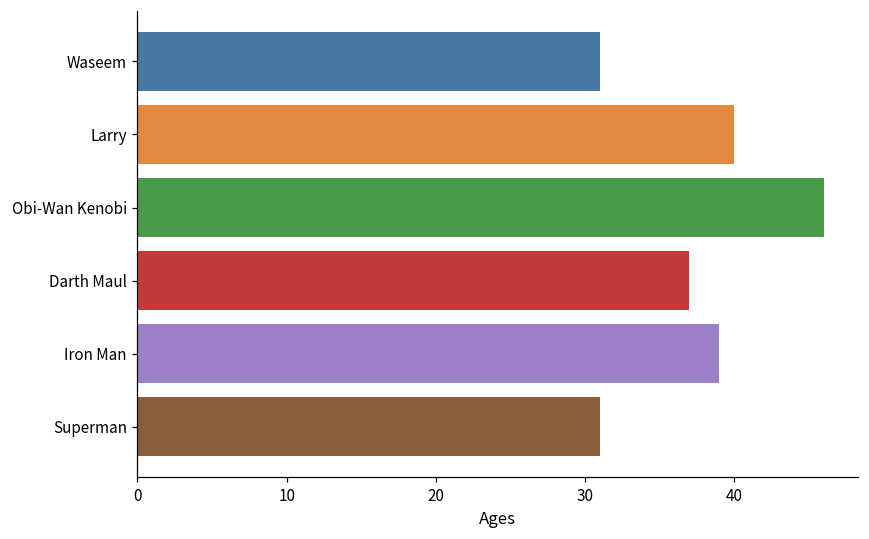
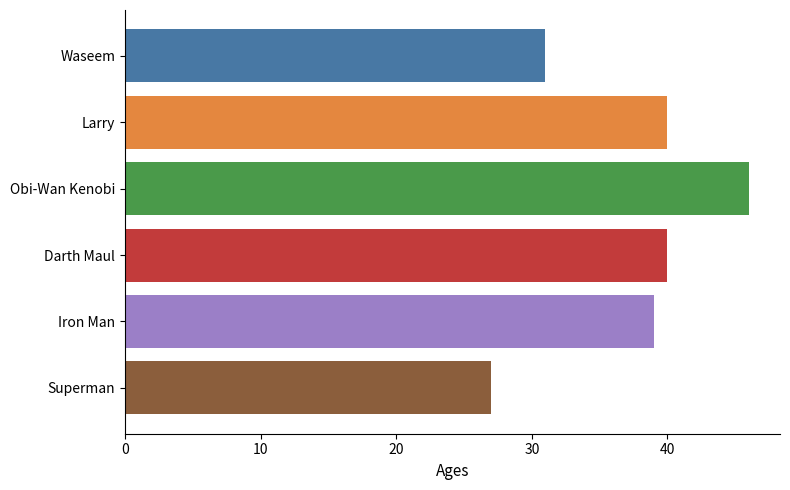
Darth Maul: 37 -> 40
Superman: 31 -> 27
